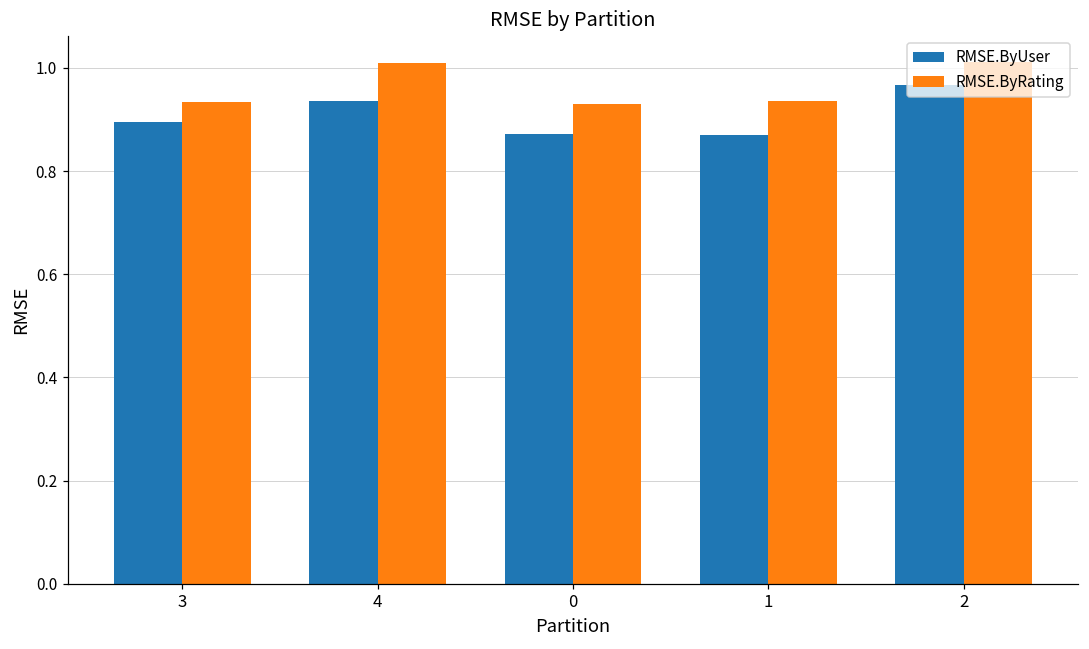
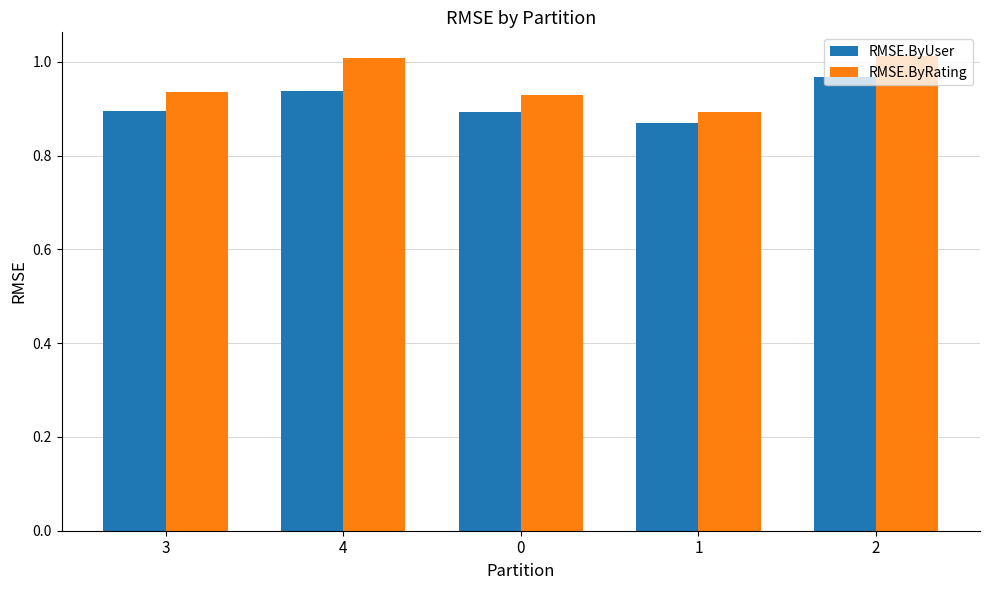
RMSE.ByUser, 0: 0.87 -> 0.89
RMSE.ByRating, 1: 0.94 -> 0.89
